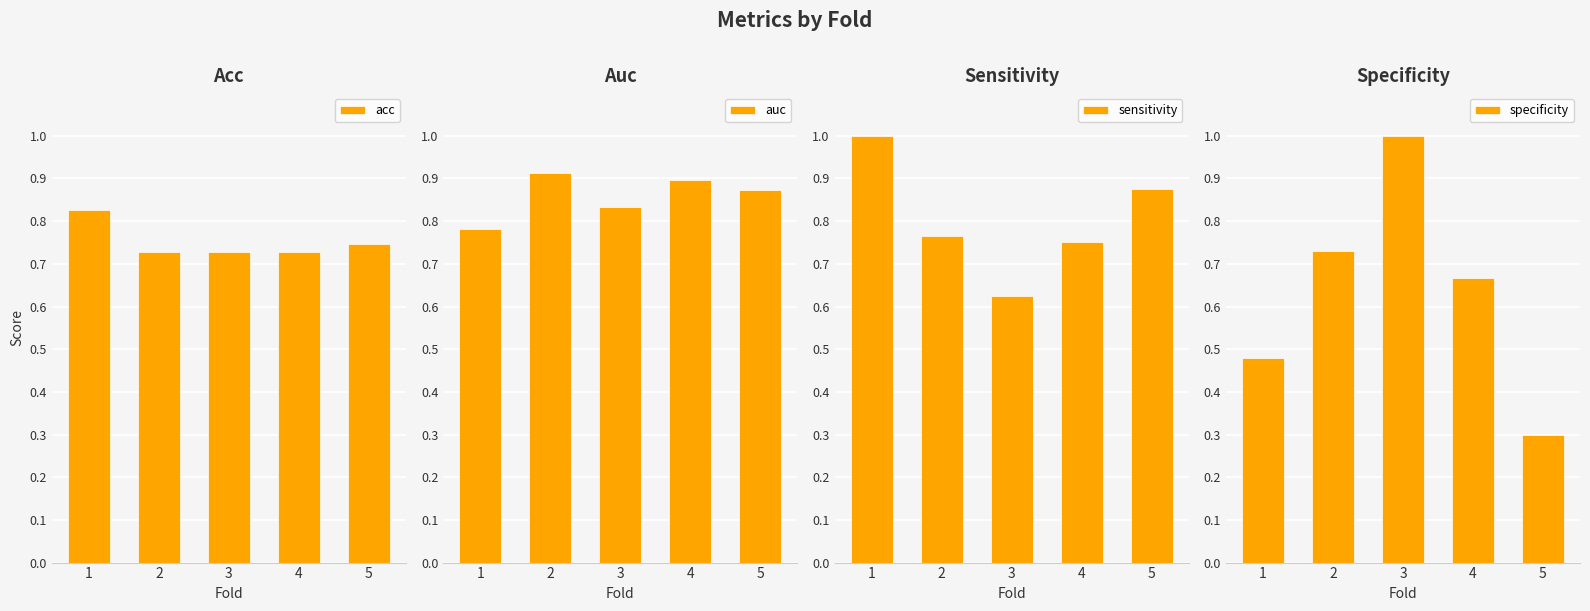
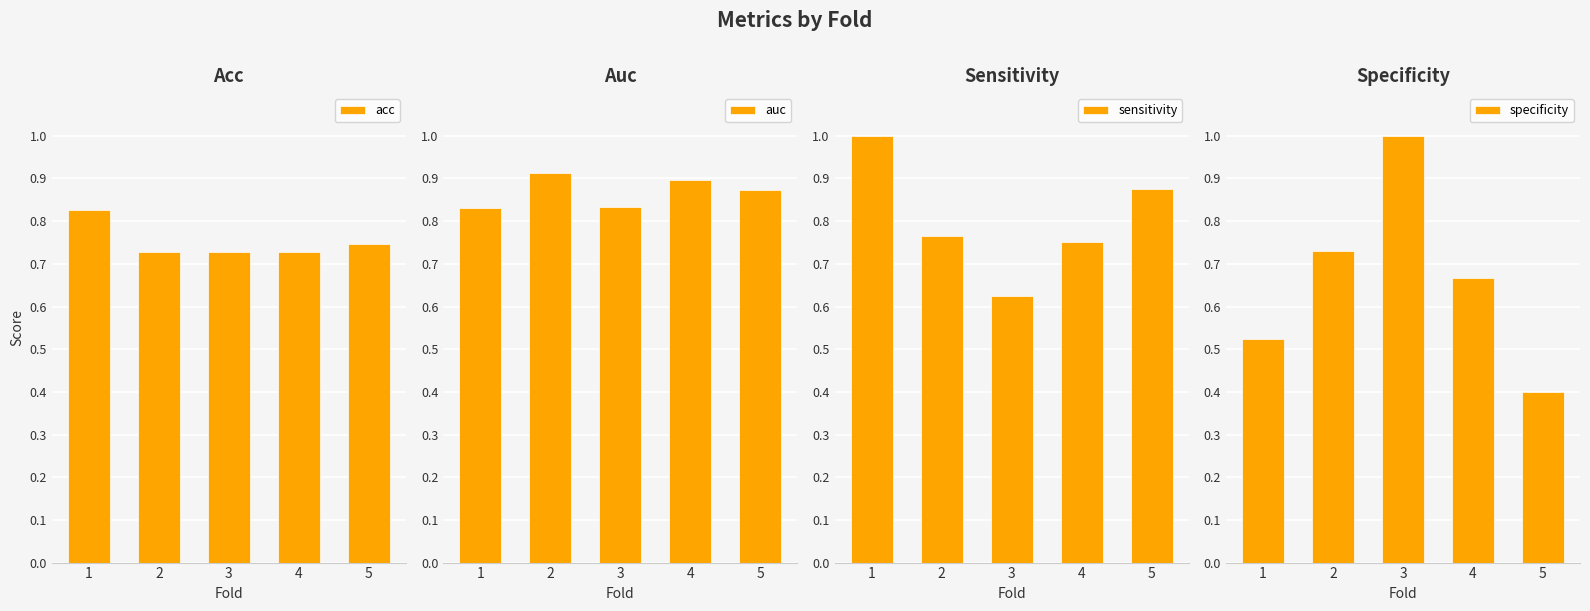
Auc, 1: 0.78 -> 0.83
Specificity, 1: 0.48 -> 0.53
Specificity, 5: 0.3 -> 0.4
